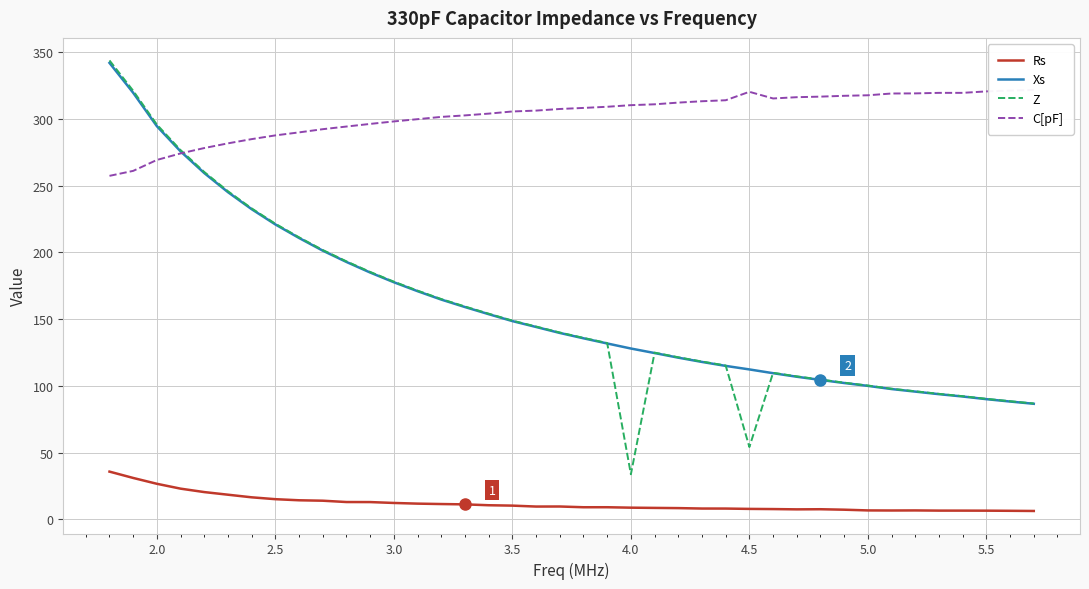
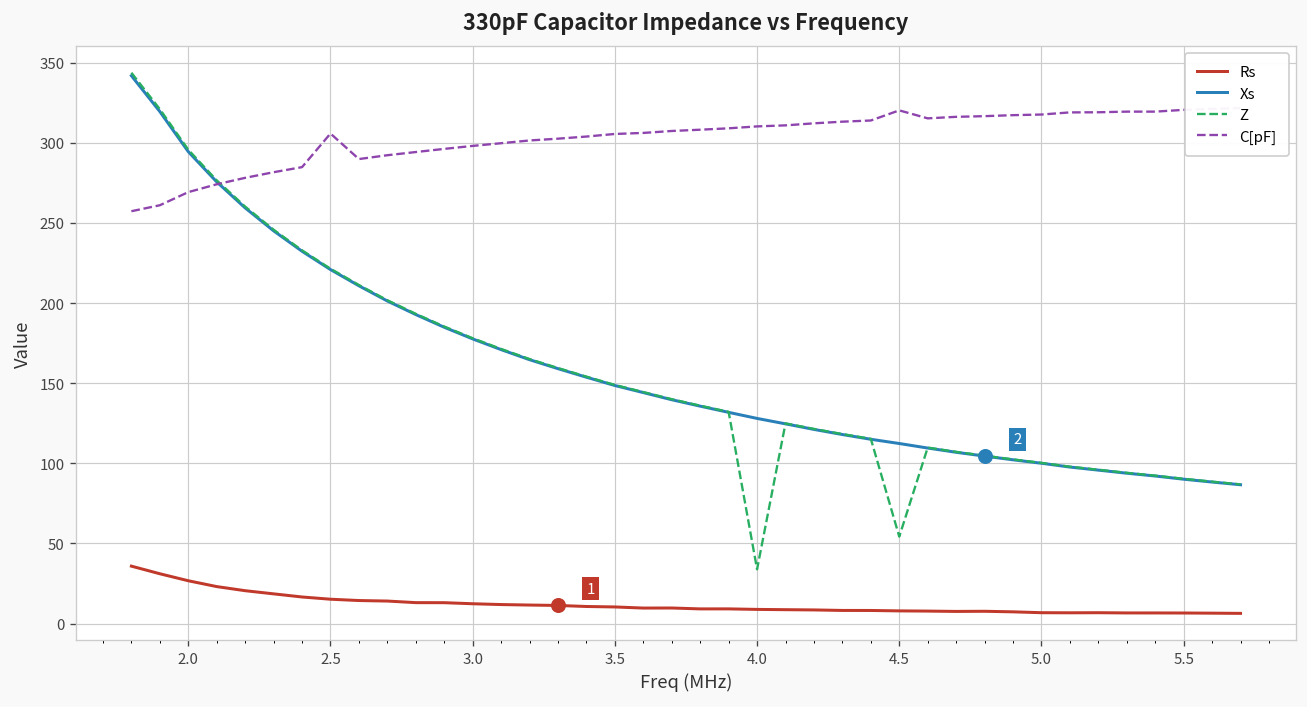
C[pF], 2.5: 288 -> 306
